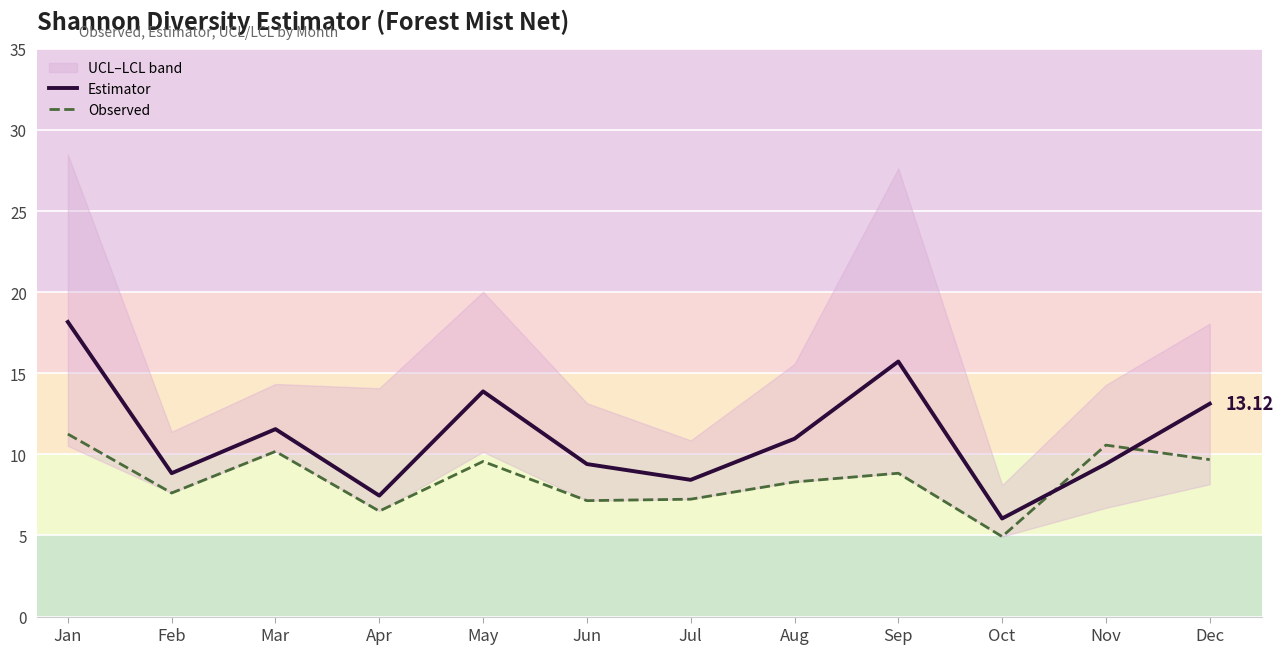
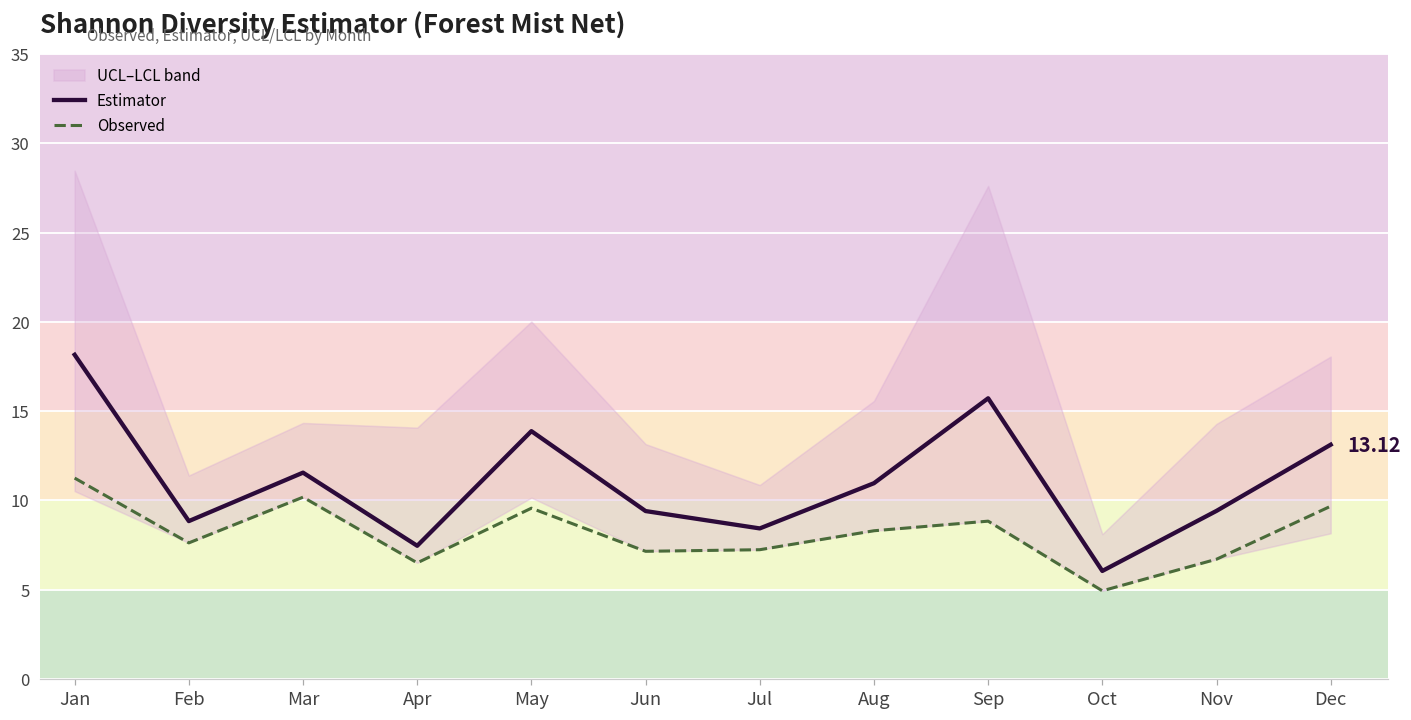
Observed, Nov: 10.6 -> 6.7
